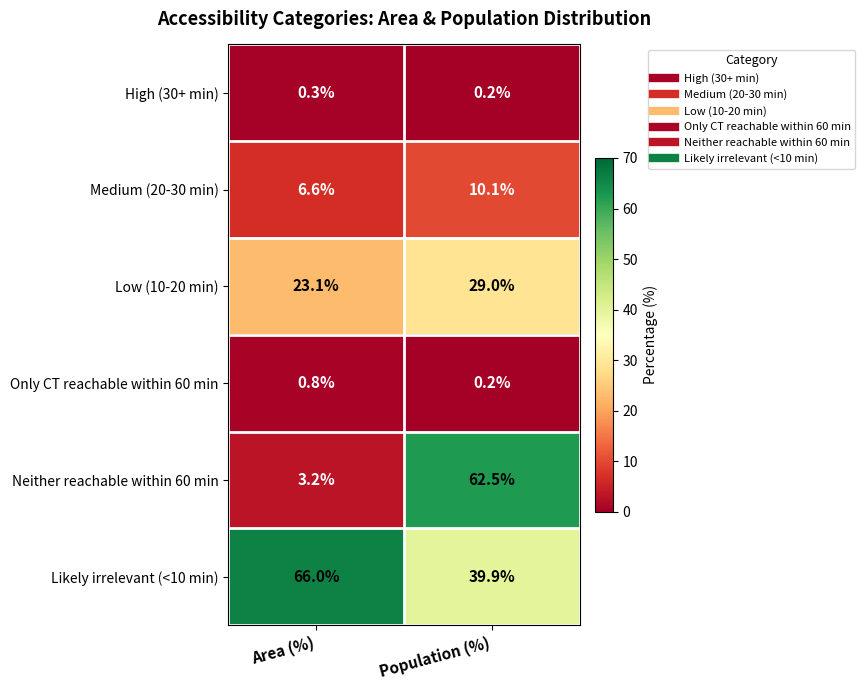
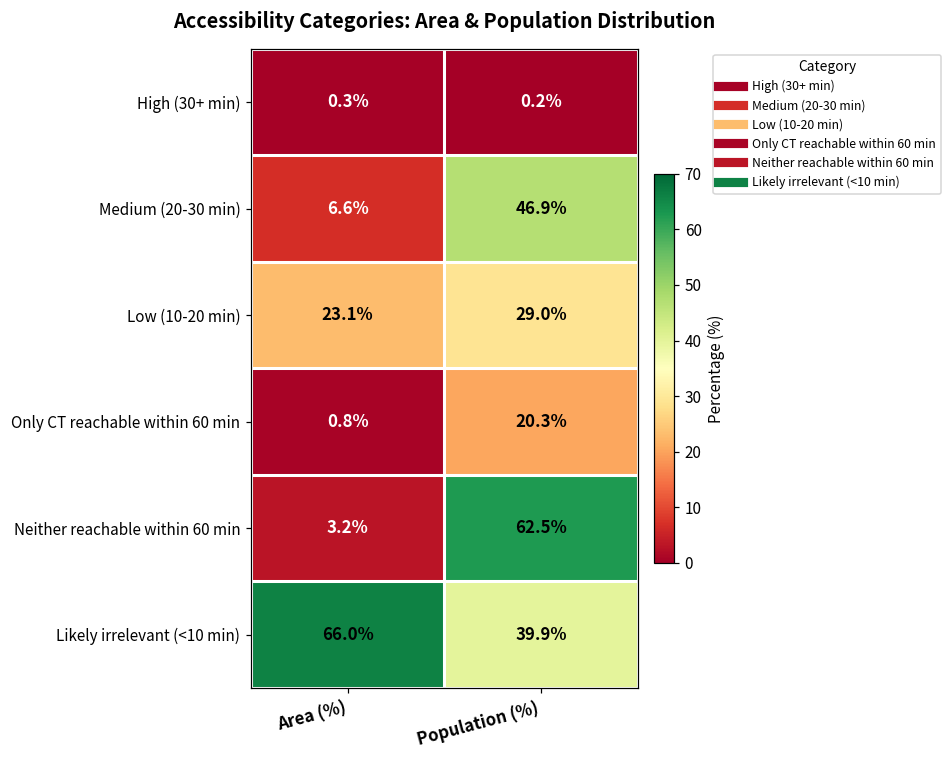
Medium (20-30 min), Population (%): 10.1% -> 46.9%
Only CT reachable within 60 min, Population (%): 0.2% -> 20.3%
